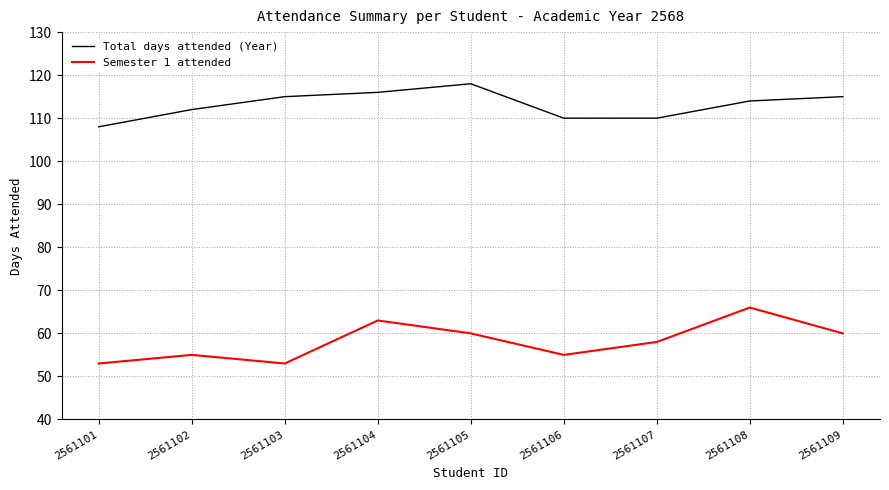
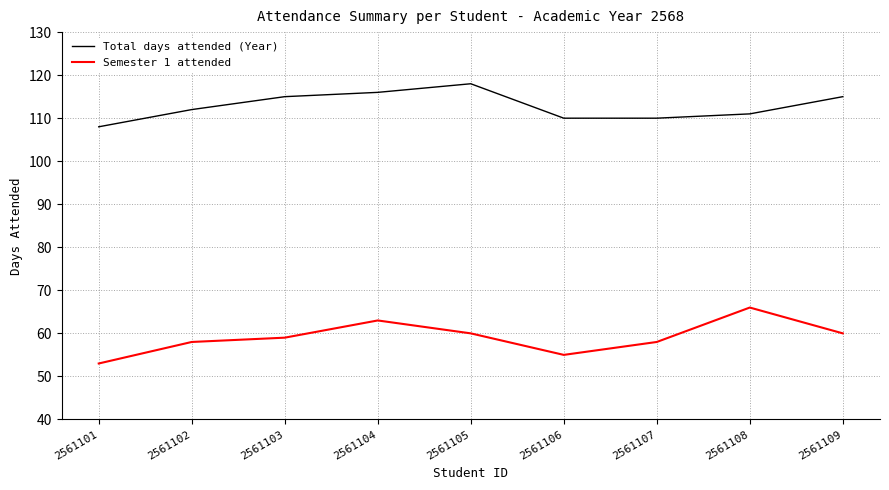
Semester 1 attended, 2561102: 55 -> 58
Semester 1 attended, 2561103: 53 -> 59
Total days attended (Year), 2561108: 114 -> 111
